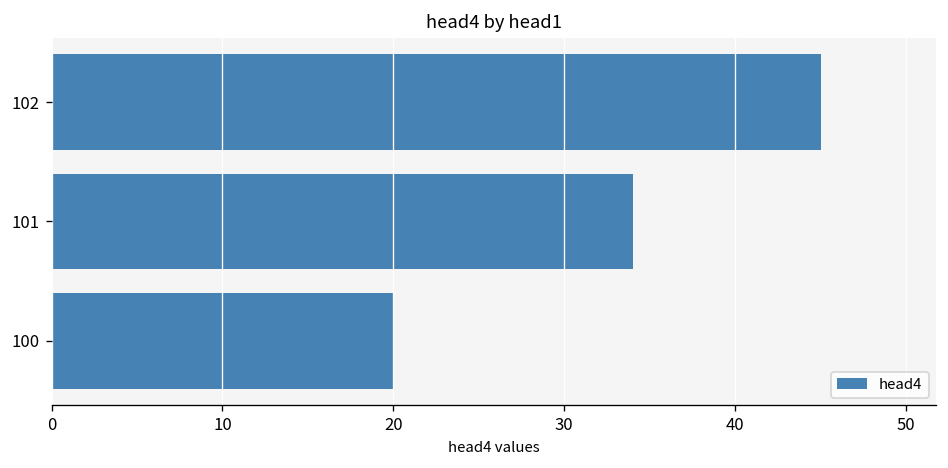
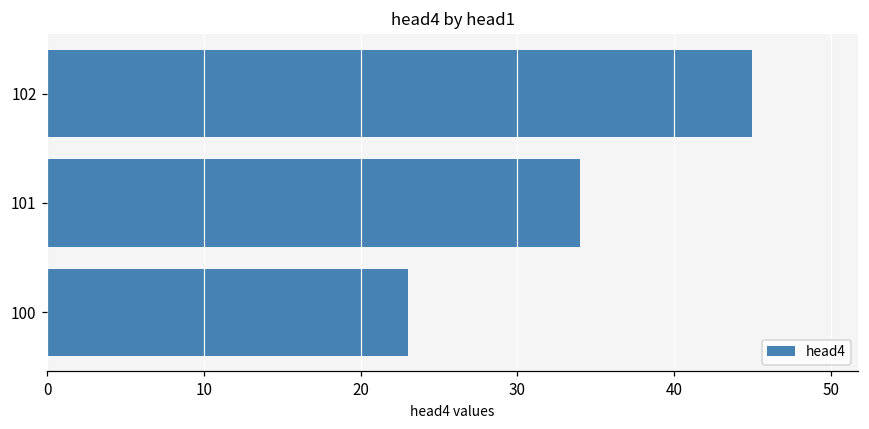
100: 20 -> 23
